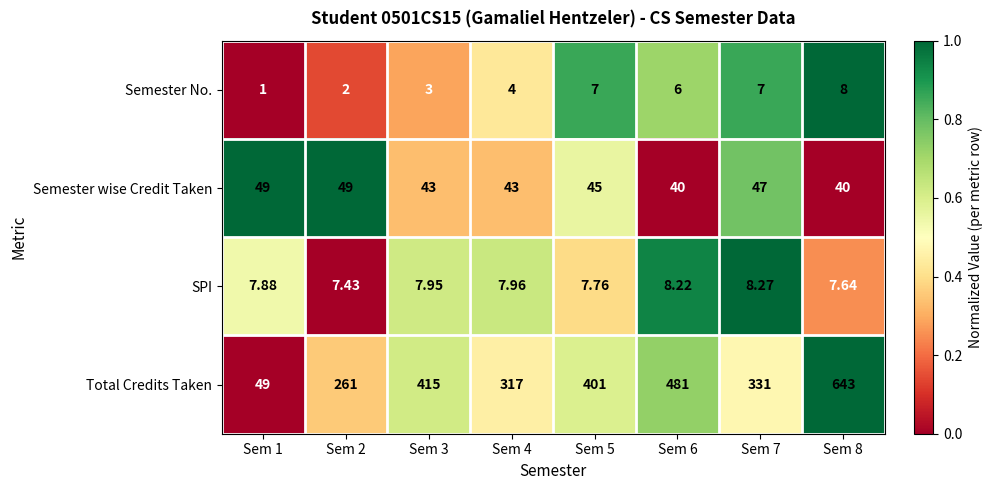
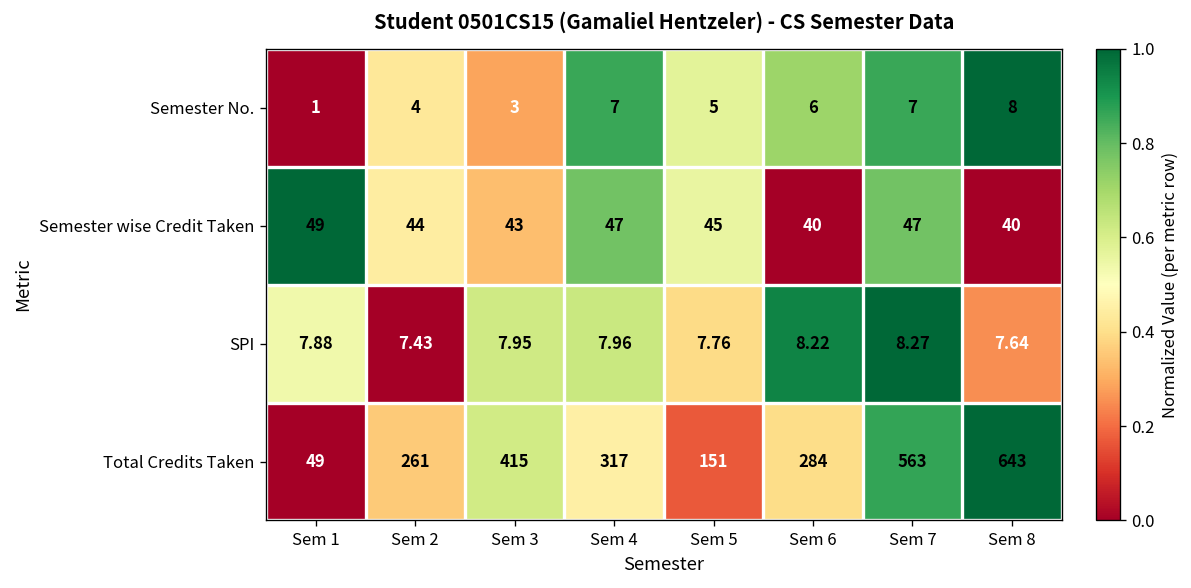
Semester No., Sem 2: 2 -> 4
Semester No., Sem 4: 4 -> 7
Semester No., Sem 5: 7 -> 5
Semester wise Credit Taken, Sem 2: 49 -> 44
Semester wise Credit Taken, Sem 4: 43 -> 47
Total Credits Taken, Sem 5: 401 -> 151
Total Credits Taken, Sem 6: 481 -> 284
Total Credits Taken, Sem 7: 331 -> 563
